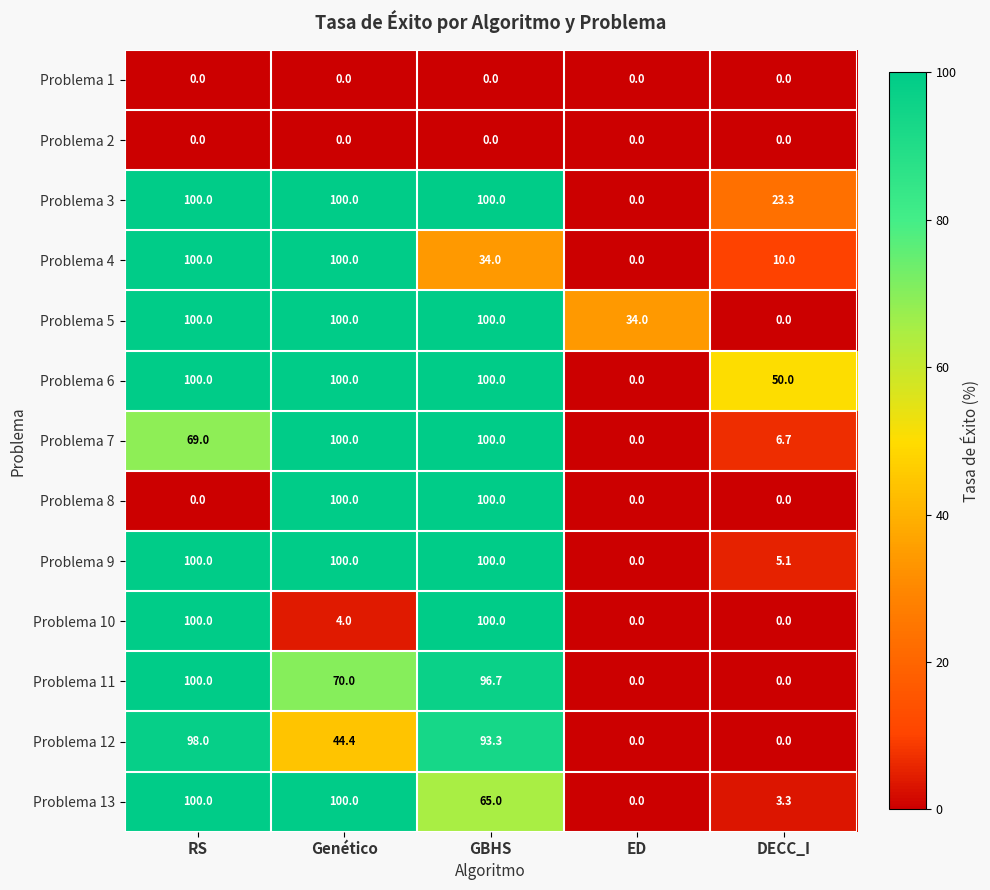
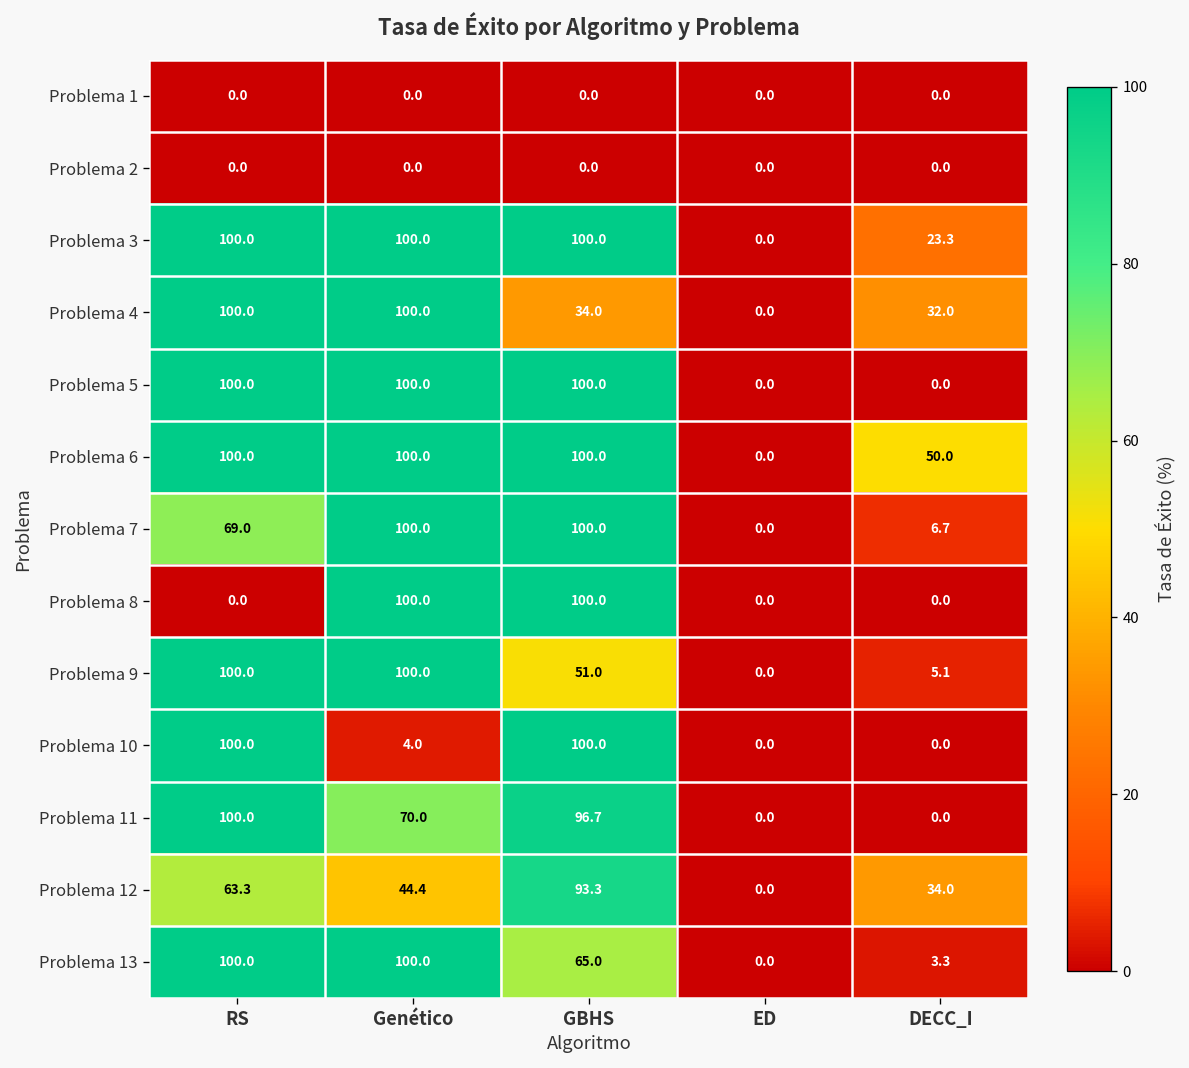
Problema 4, DECC_I: 10.0 -> 32.0
Problema 5, ED: 34.0 -> 0.0
Problema 9, GBHS: 100.0 -> 51.0
Problema 12, RS: 98.0 -> 63.3
Problema 12, DECC_I: 0.0 -> 34.0
